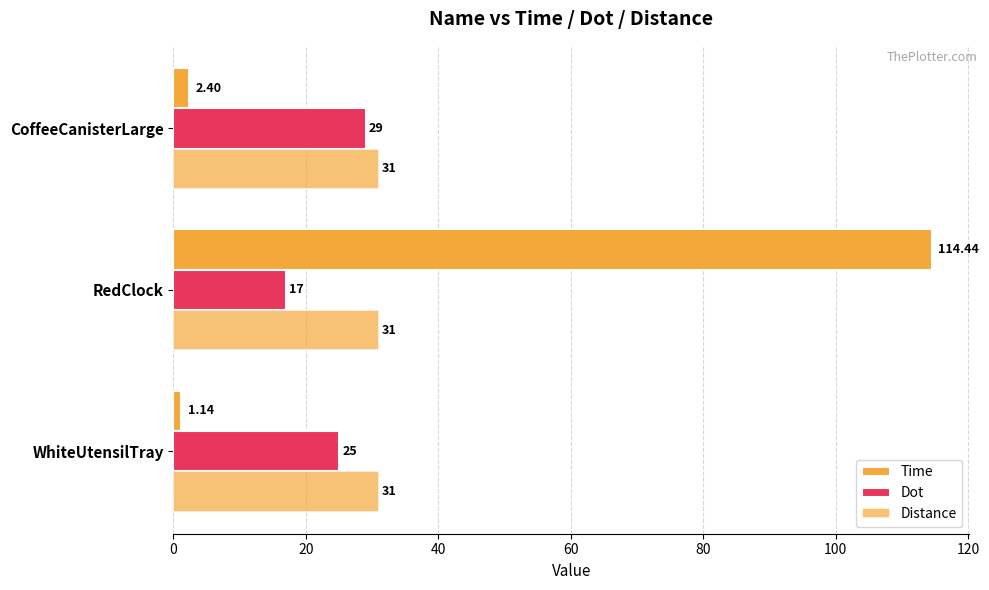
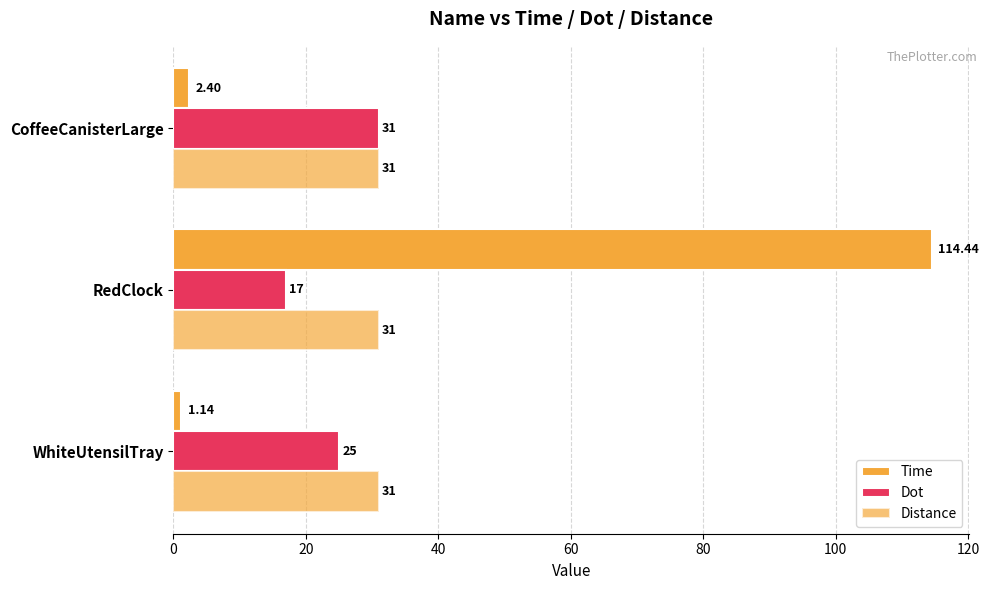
Dot, CoffeeCanisterLarge: 29 -> 31
